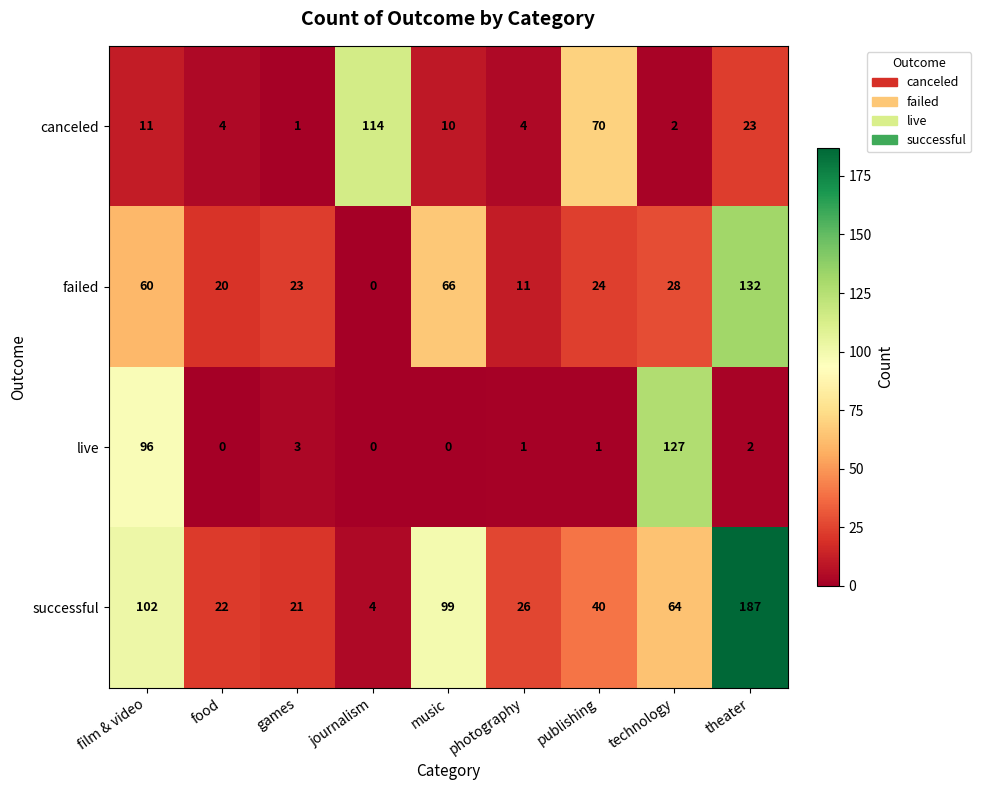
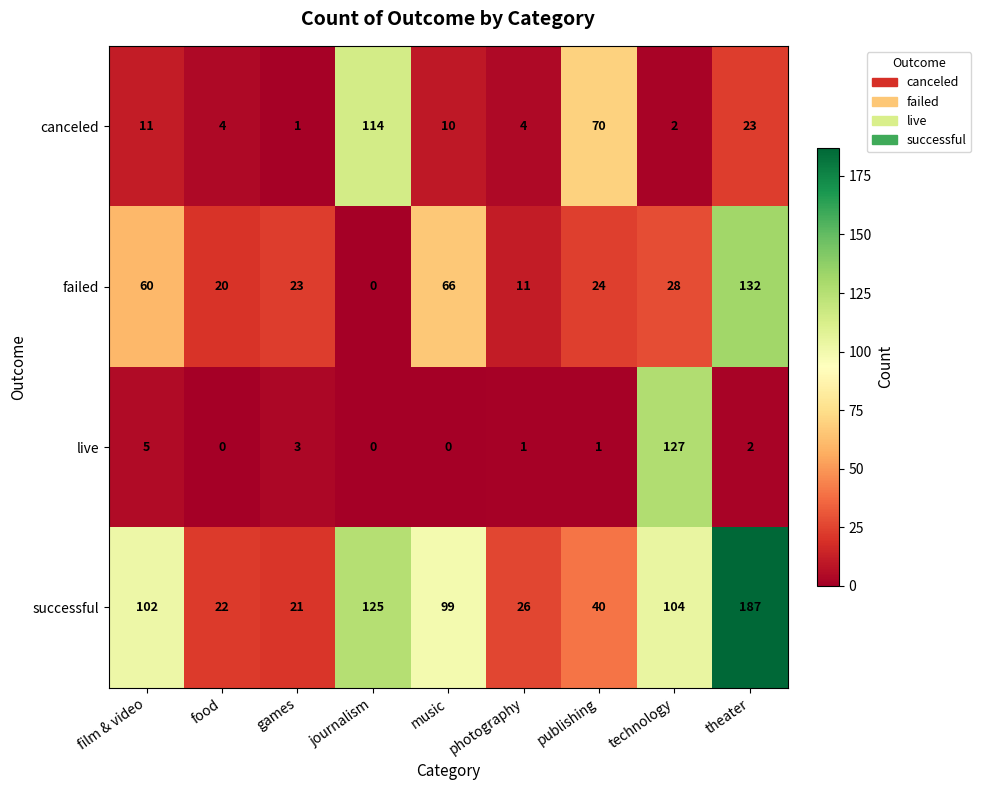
live, film & video: 96 -> 5
successful, journalism: 4 -> 125
successful, technology: 64 -> 104
